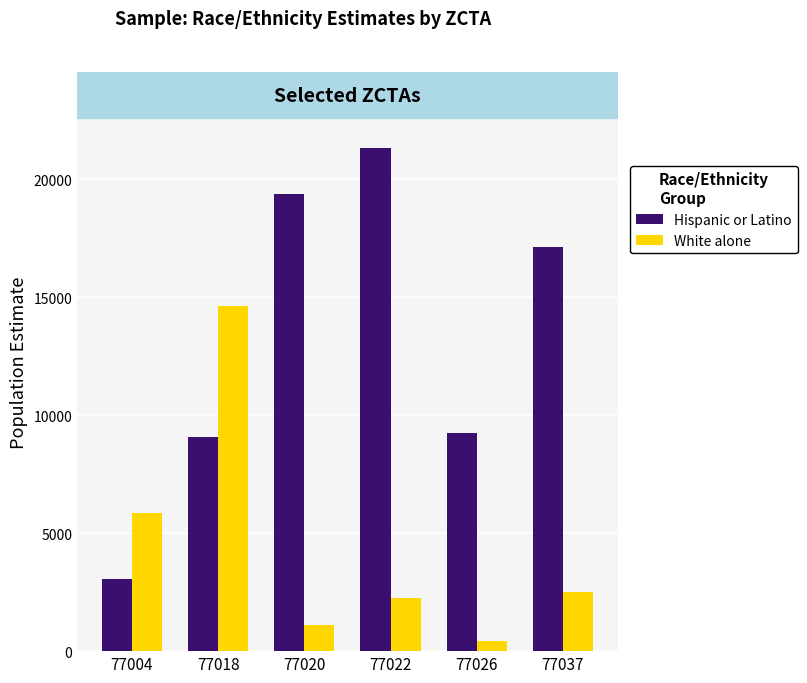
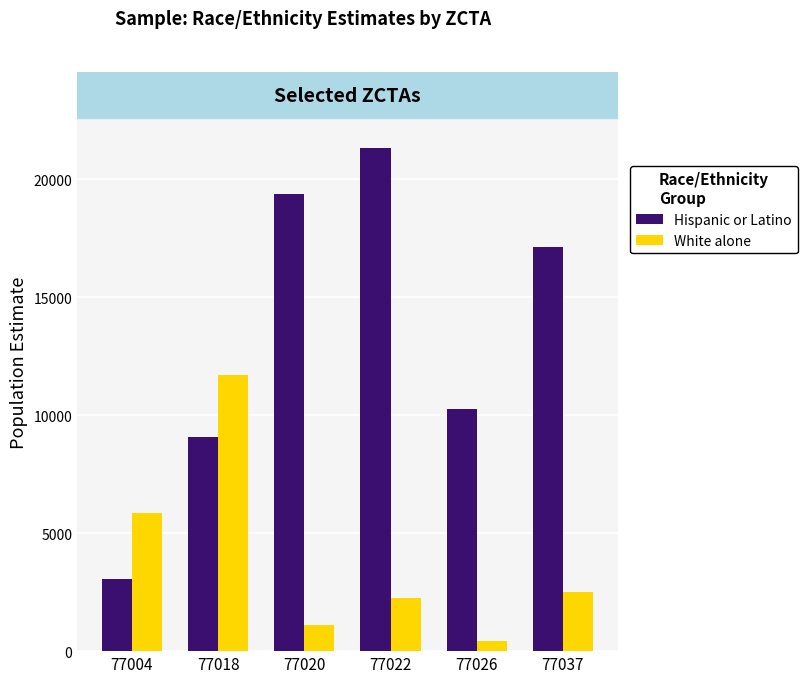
White alone, 77018: 14600 -> 11700
Hispanic or Latino, 77026: 9200 -> 10300
